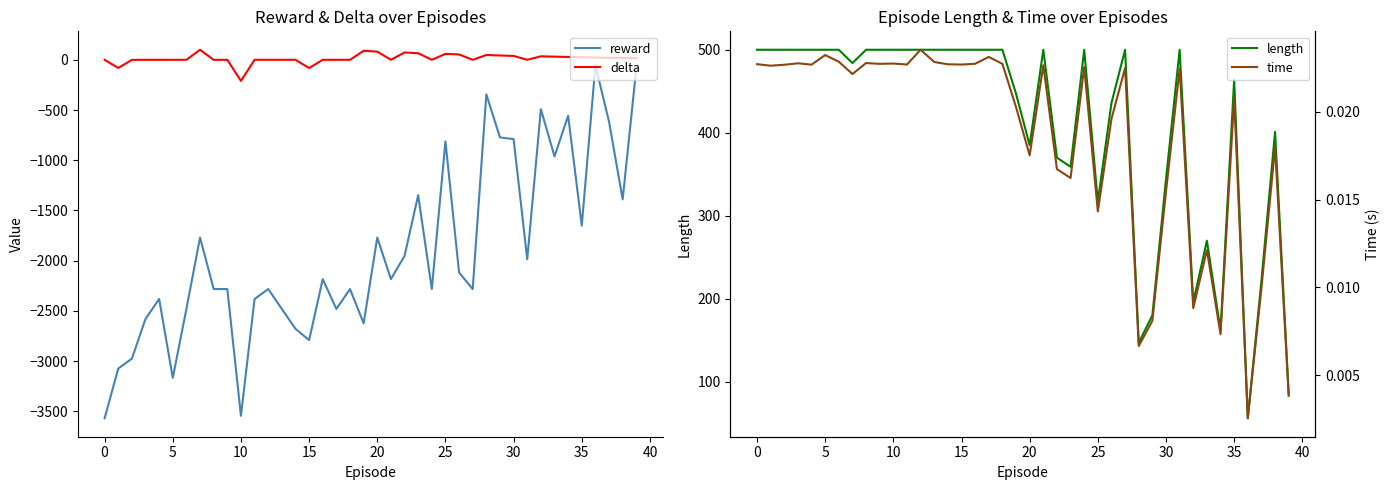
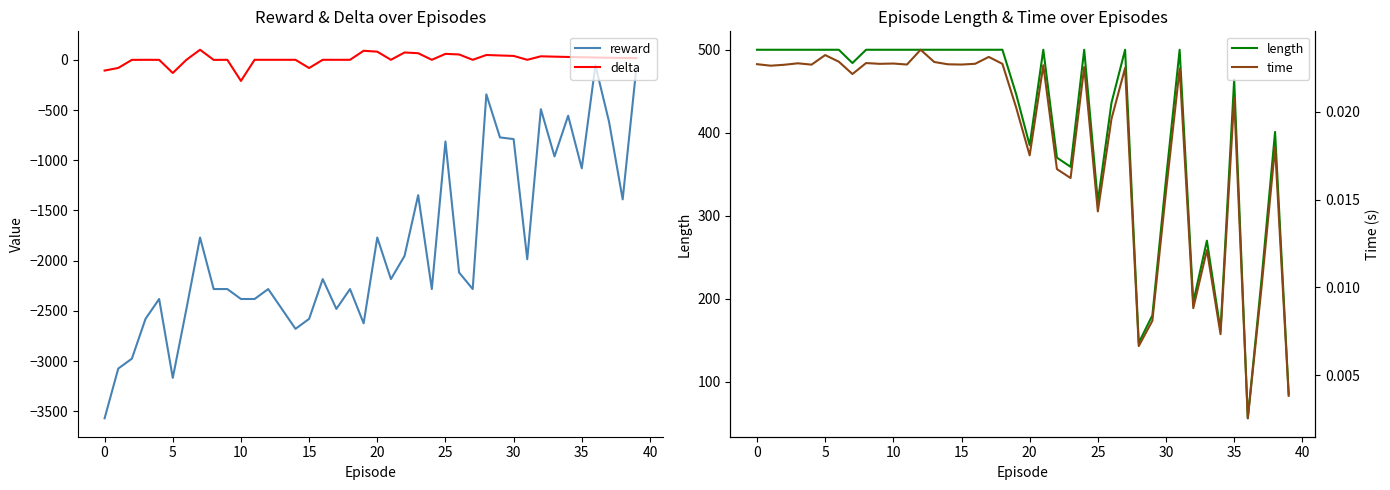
Reward & Delta over Episodes, delta, 0: 0 -> -110
Reward & Delta over Episodes, delta, 5: 0 -> -130
Reward & Delta over Episodes, reward, 10: -3550 -> -2380
Reward & Delta over Episodes, reward, 15: -2790 -> -2580
Reward & Delta over Episodes, reward, 35: -1650 -> -1080
